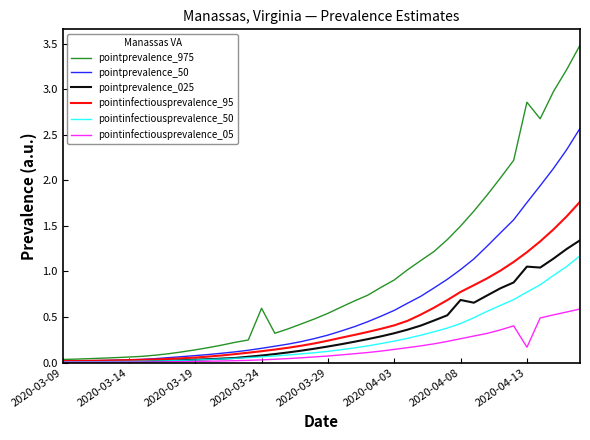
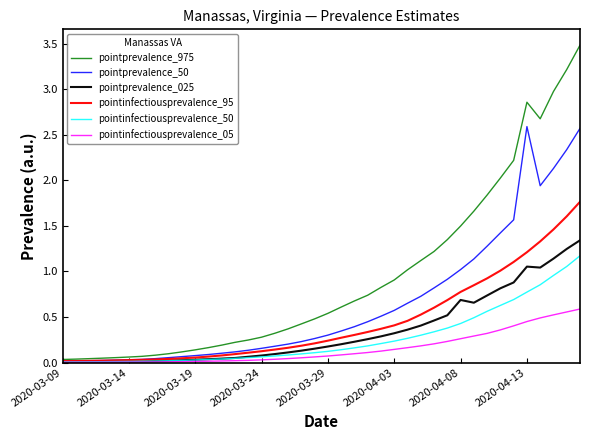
pointprevalence_975, 2020-03-24: 0.6 -> 0.3
pointprevalence_50, 2020-04-13: 1.8 -> 2.6
pointinfectiousprevalence_05, 2020-04-13: 0.2 -> 0.5
